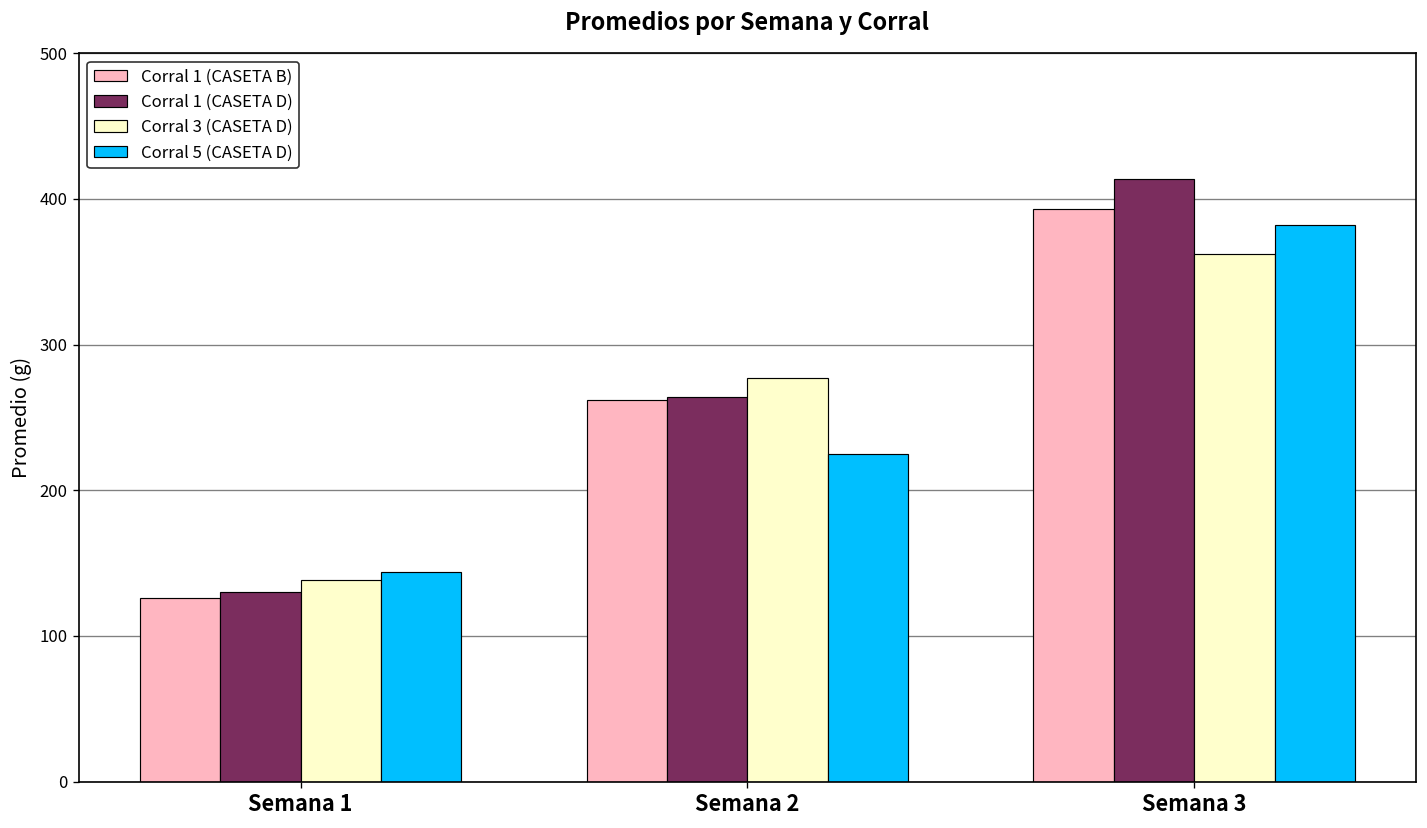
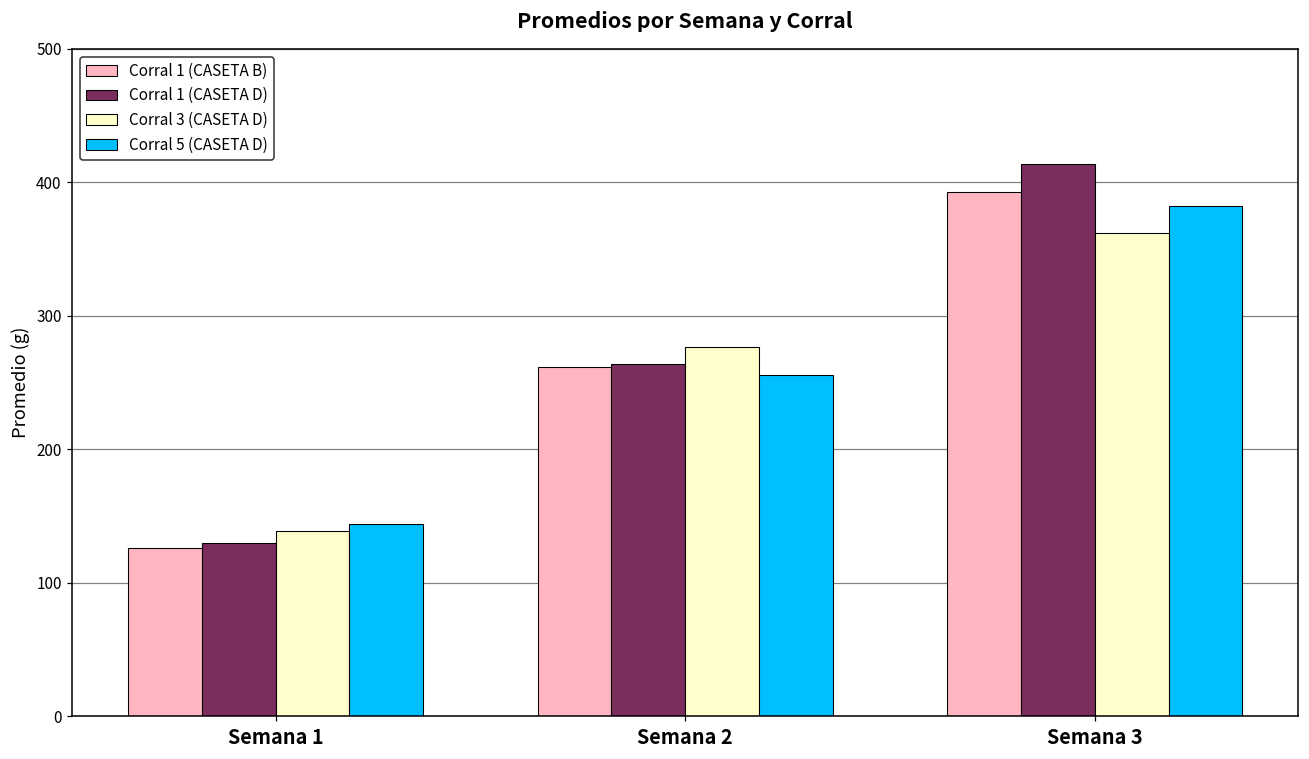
Corral 5 (CASETA D), Semana 2: 225 -> 256
